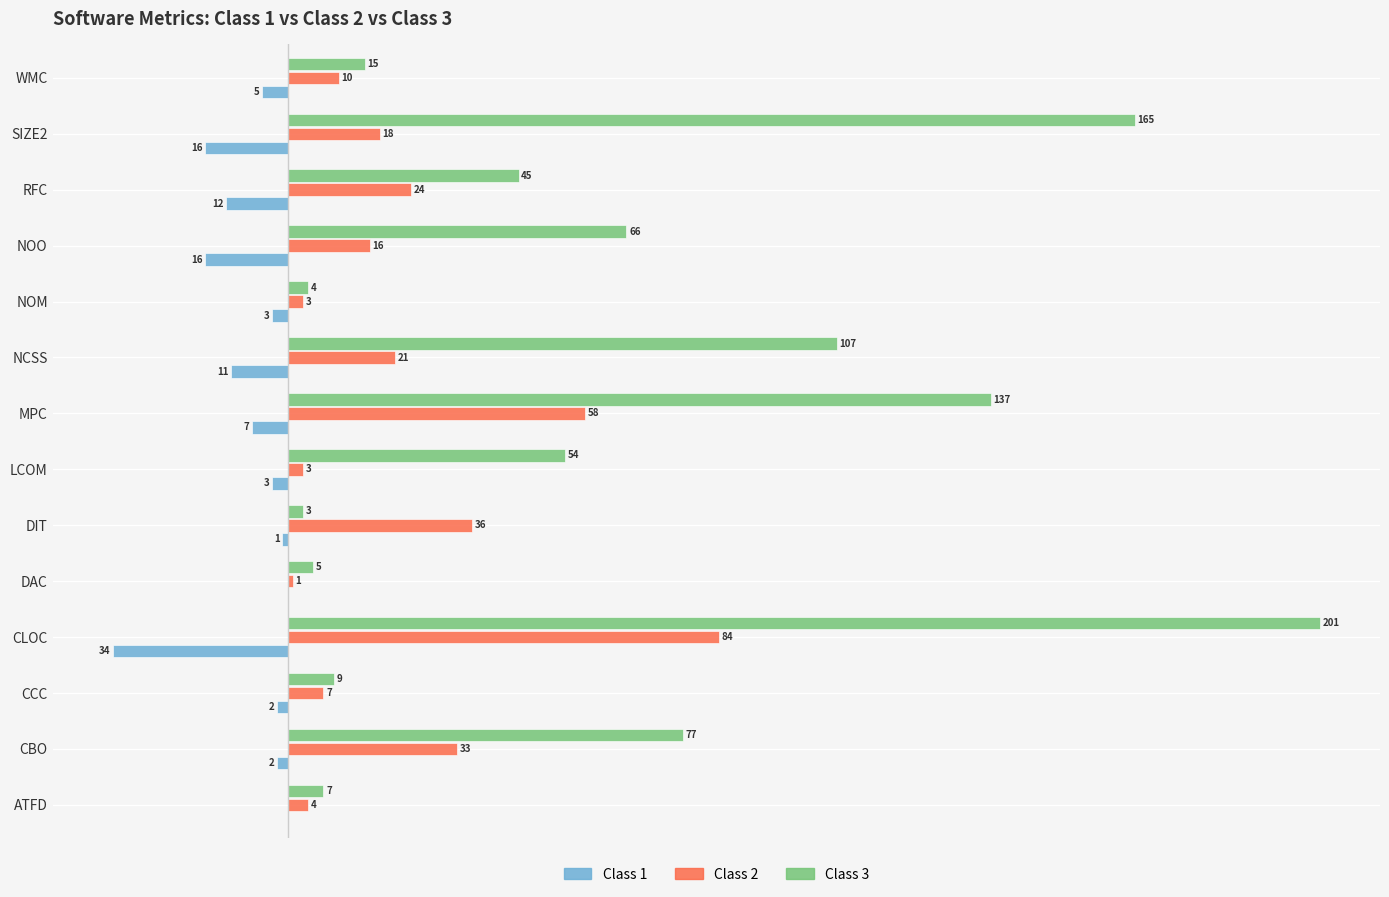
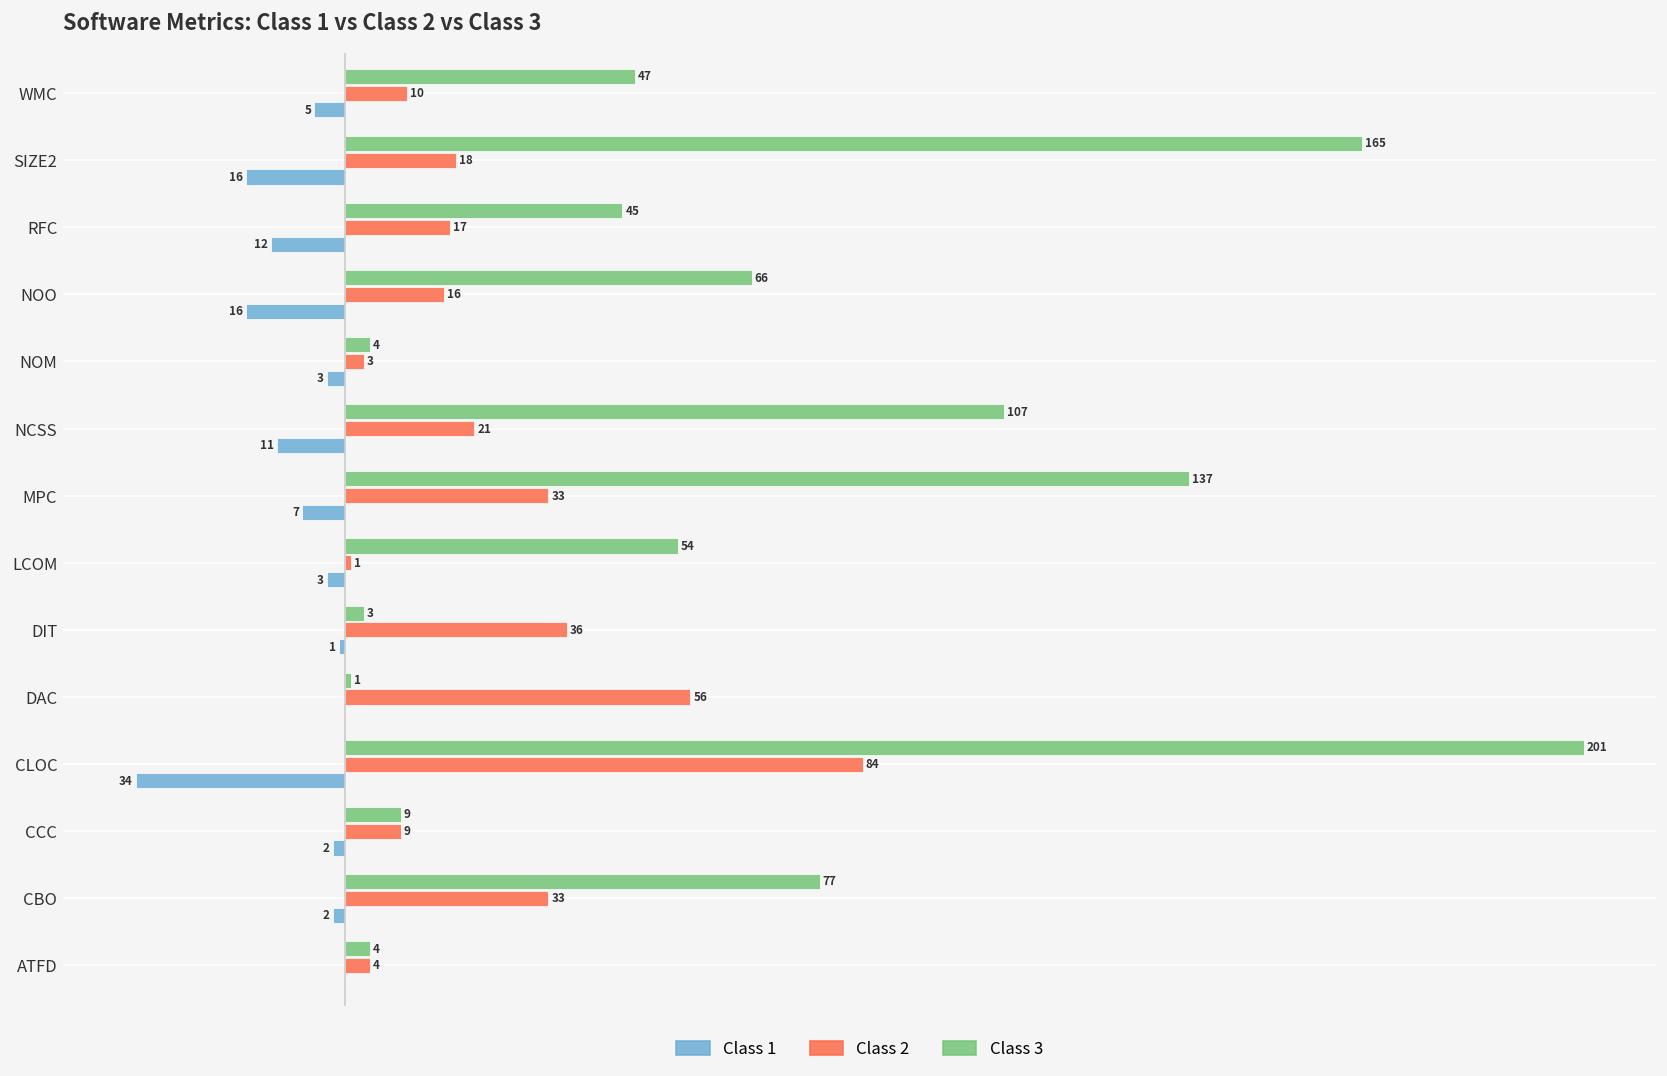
Class 3, WMC: 15 -> 47
Class 2, RFC: 24 -> 17
Class 2, MPC: 58 -> 33
Class 2, LCOM: 3 -> 1
Class 3, DAC: 5 -> 1
Class 2, DAC: 1 -> 56
Class 2, CCC: 7 -> 9
Class 3, ATFD: 7 -> 4
